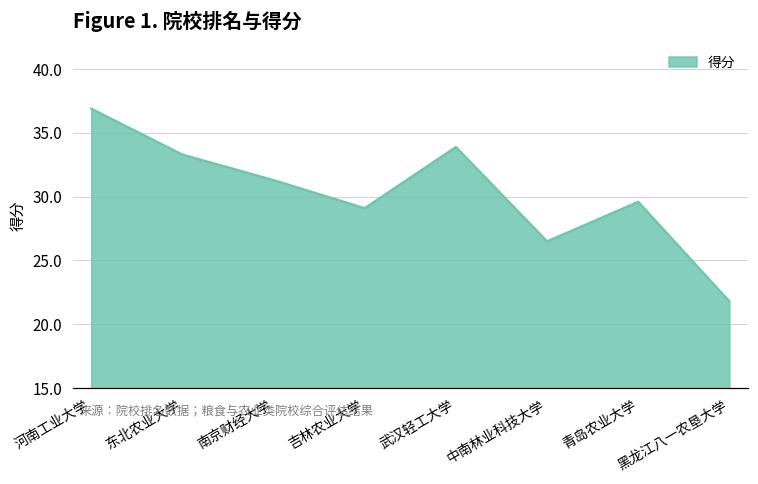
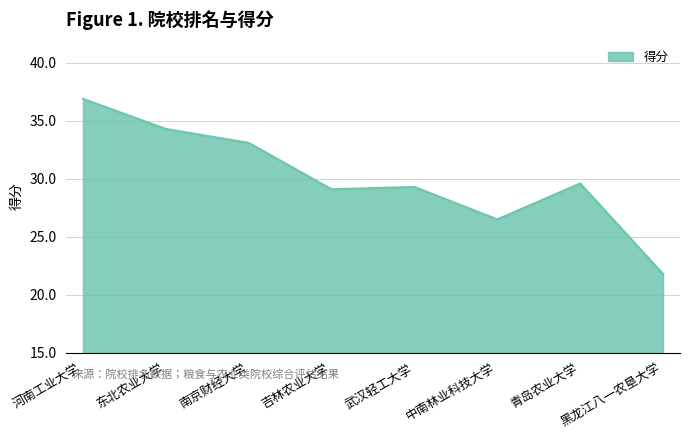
东北农业大学: 33.3 -> 34.3
南京财经大学: 31.3 -> 33.1
武汉轻工大学: 33.9 -> 29.3
